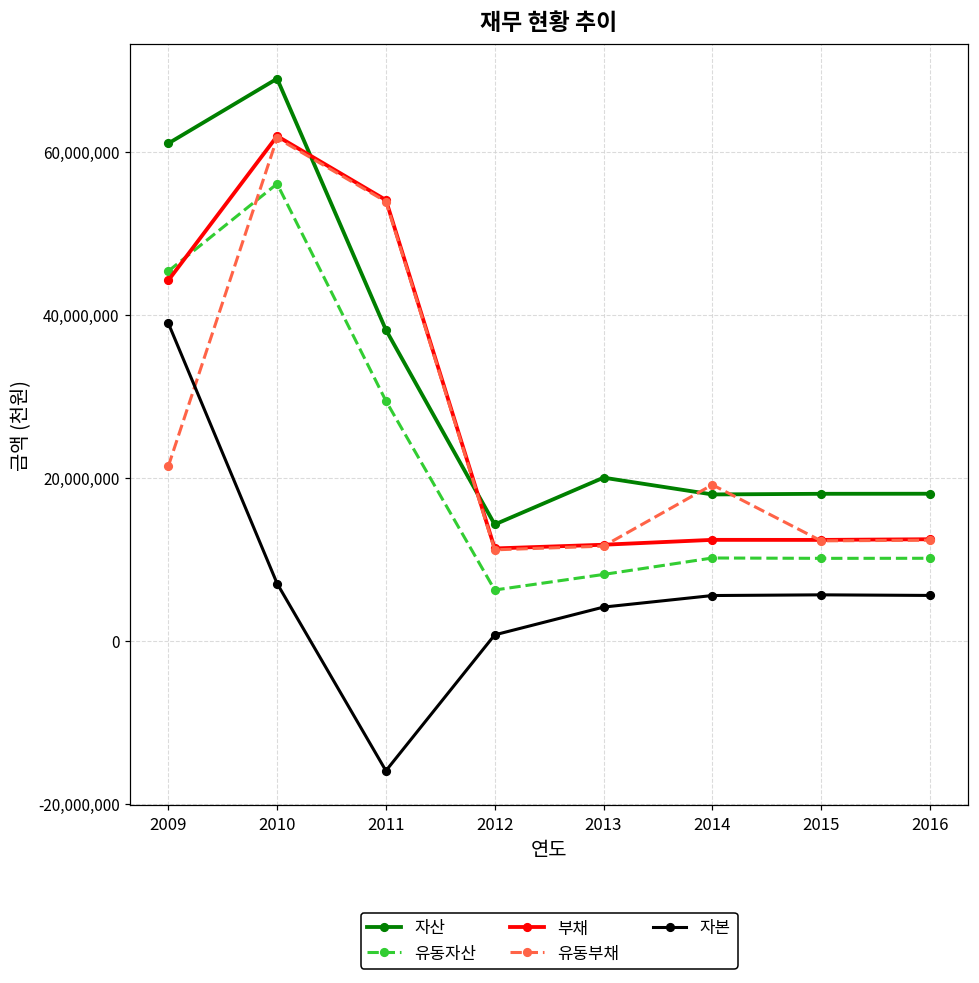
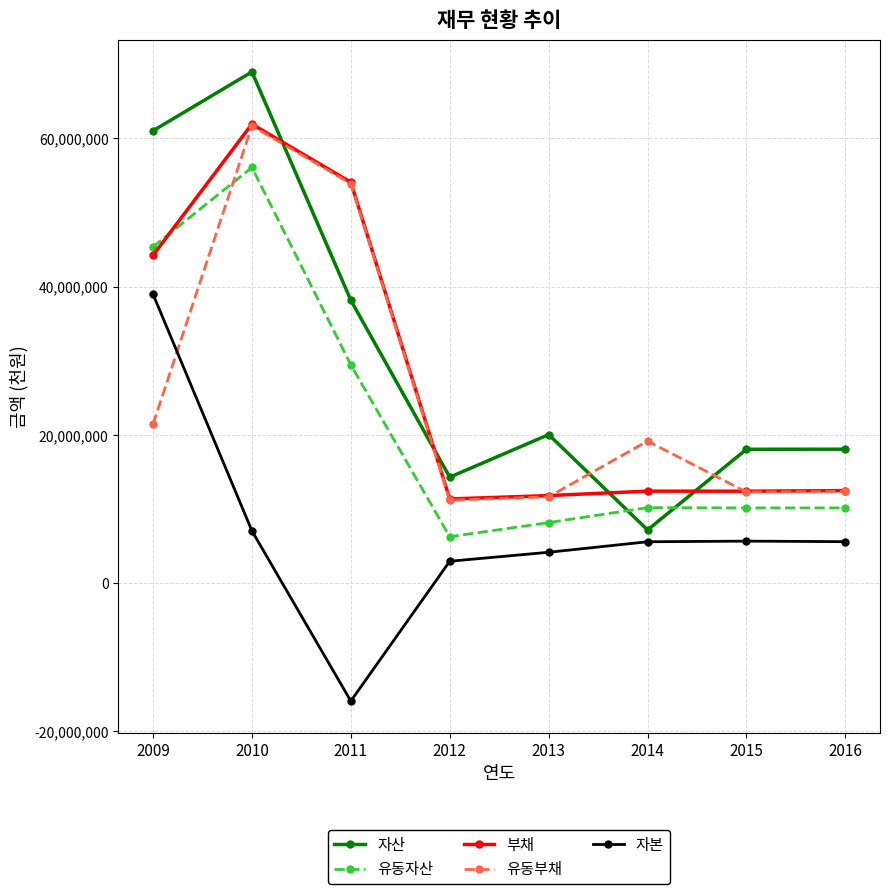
자본, 2012: 1,000,000 -> 3,000,000
자산, 2014: 18,000,000 -> 7,000,000
